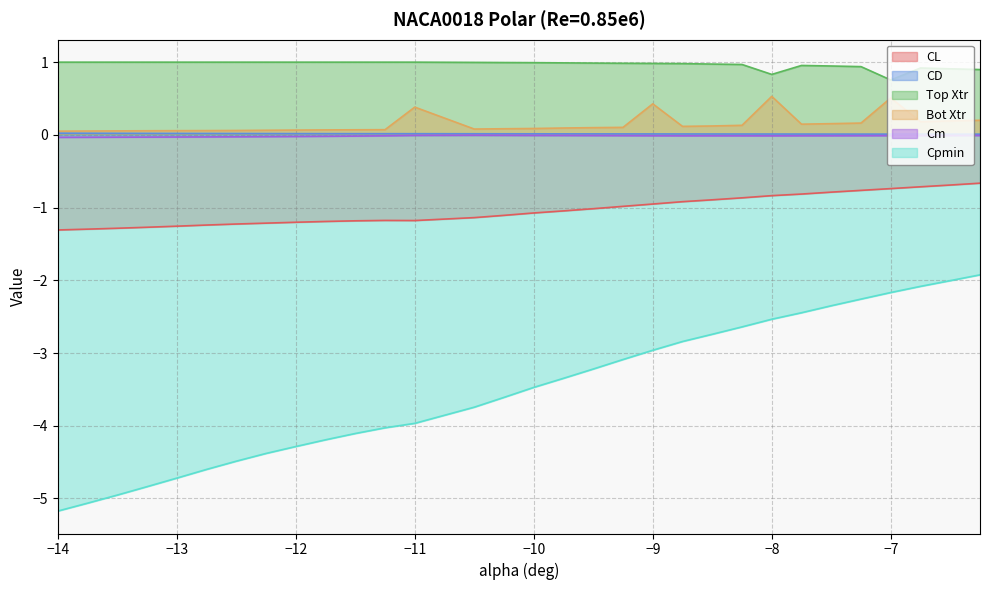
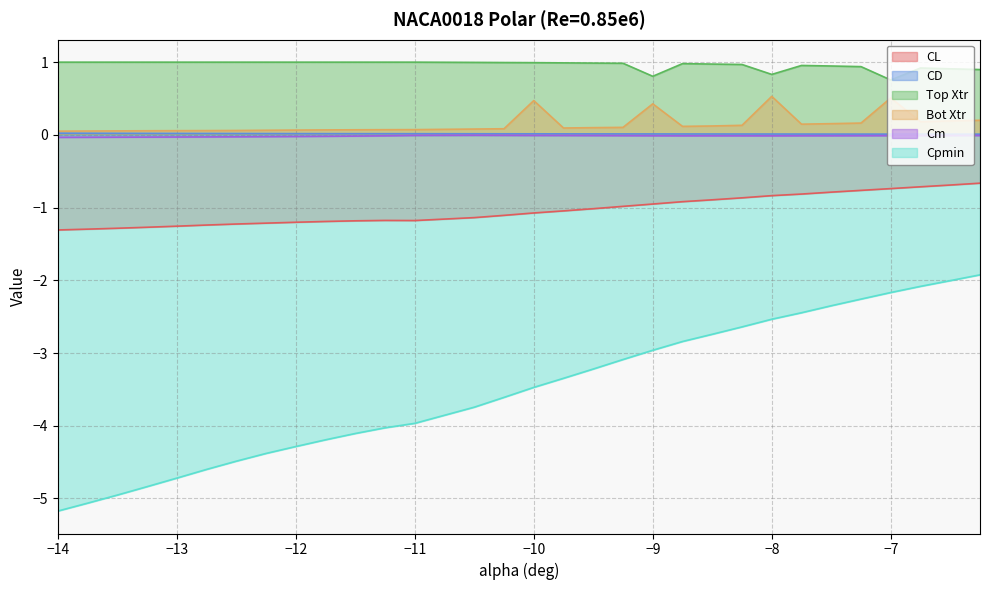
Bot Xtr, −11: 0.4 -> 0.1
Bot Xtr, −10: 0.1 -> 0.5
Top Xtr, −9: 1.0 -> 0.8
